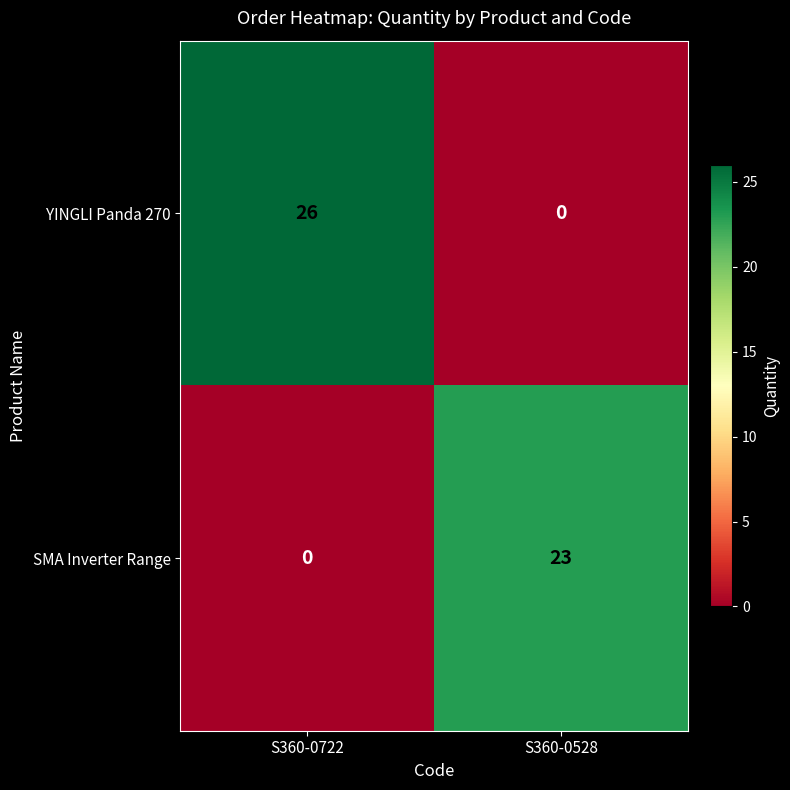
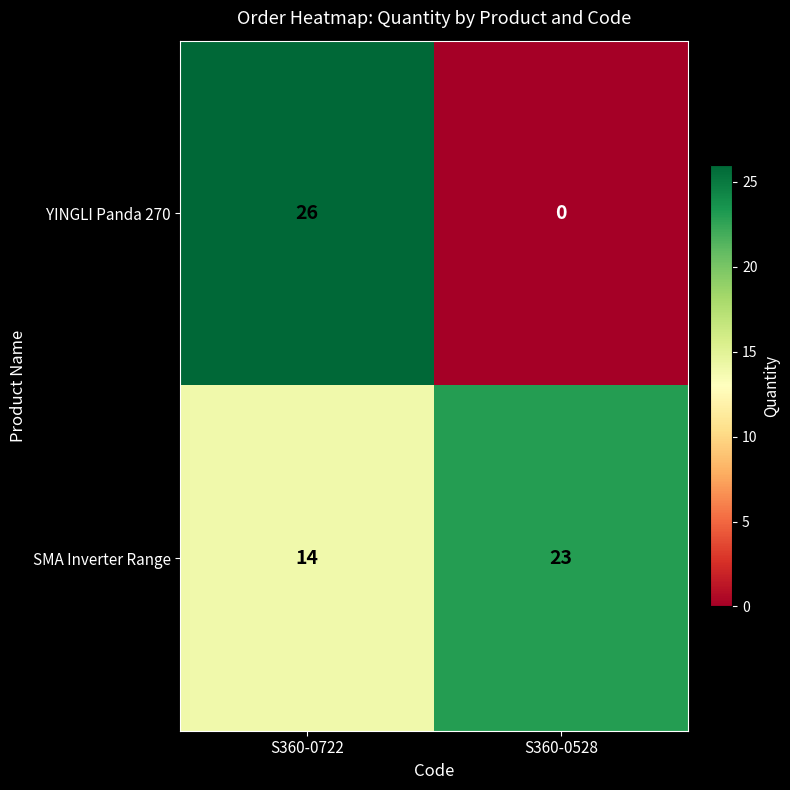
SMA Inverter Range, S360-0722: 0 -> 14
